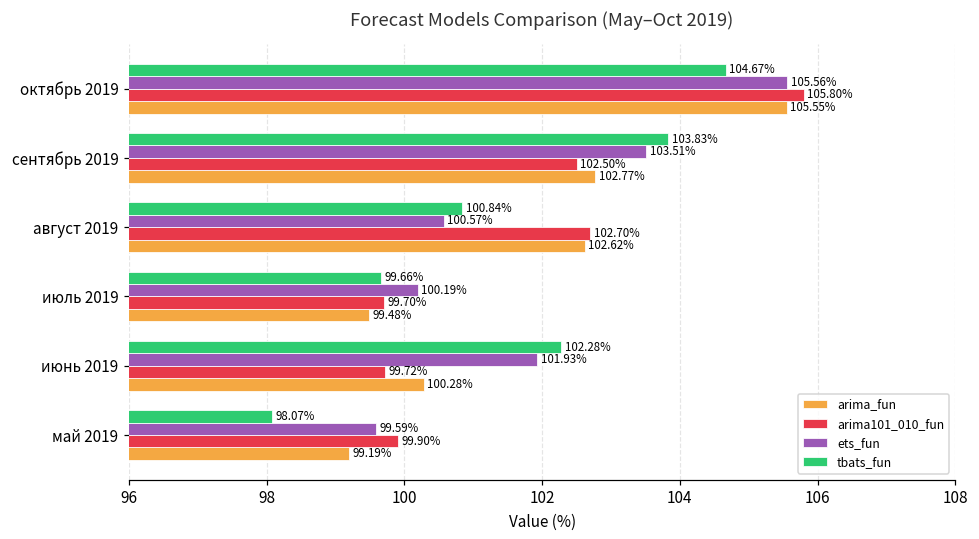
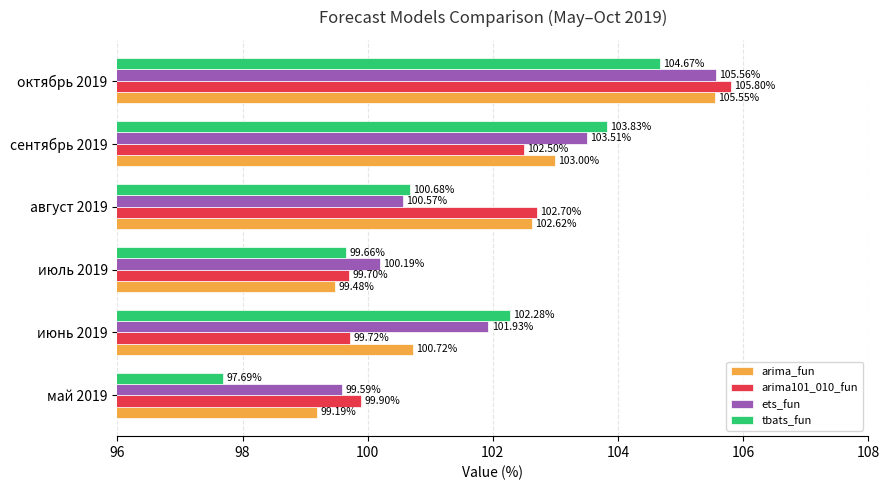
arima_fun, сентябрь 2019: 102.77% -> 103.00%
tbats_fun, август 2019: 100.84% -> 100.68%
arima_fun, июнь 2019: 100.28% -> 100.72%
tbats_fun, май 2019: 98.07% -> 97.69%
